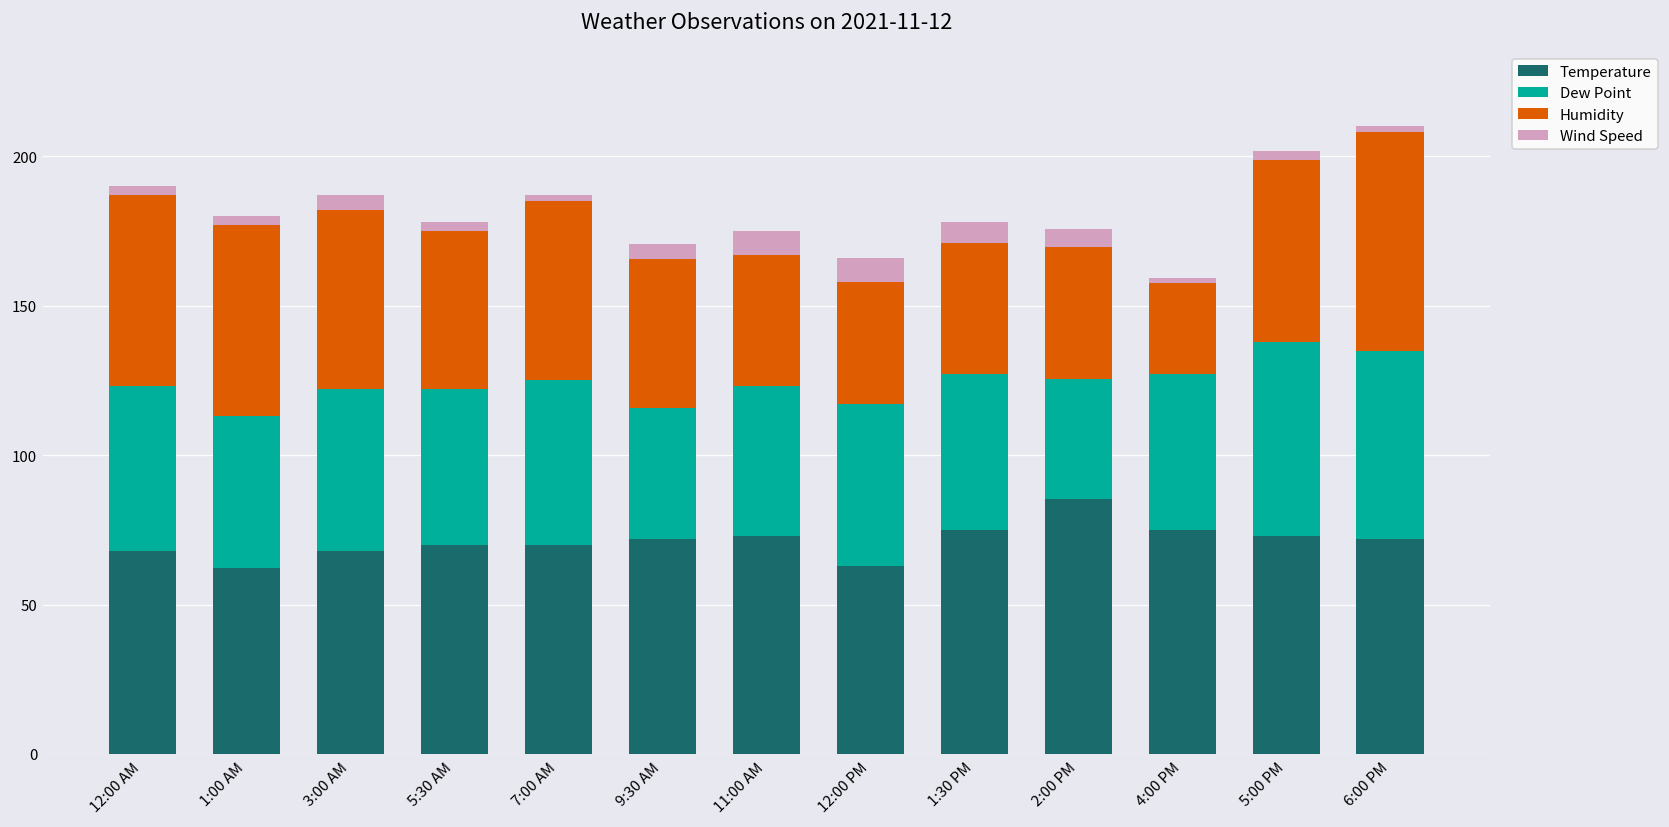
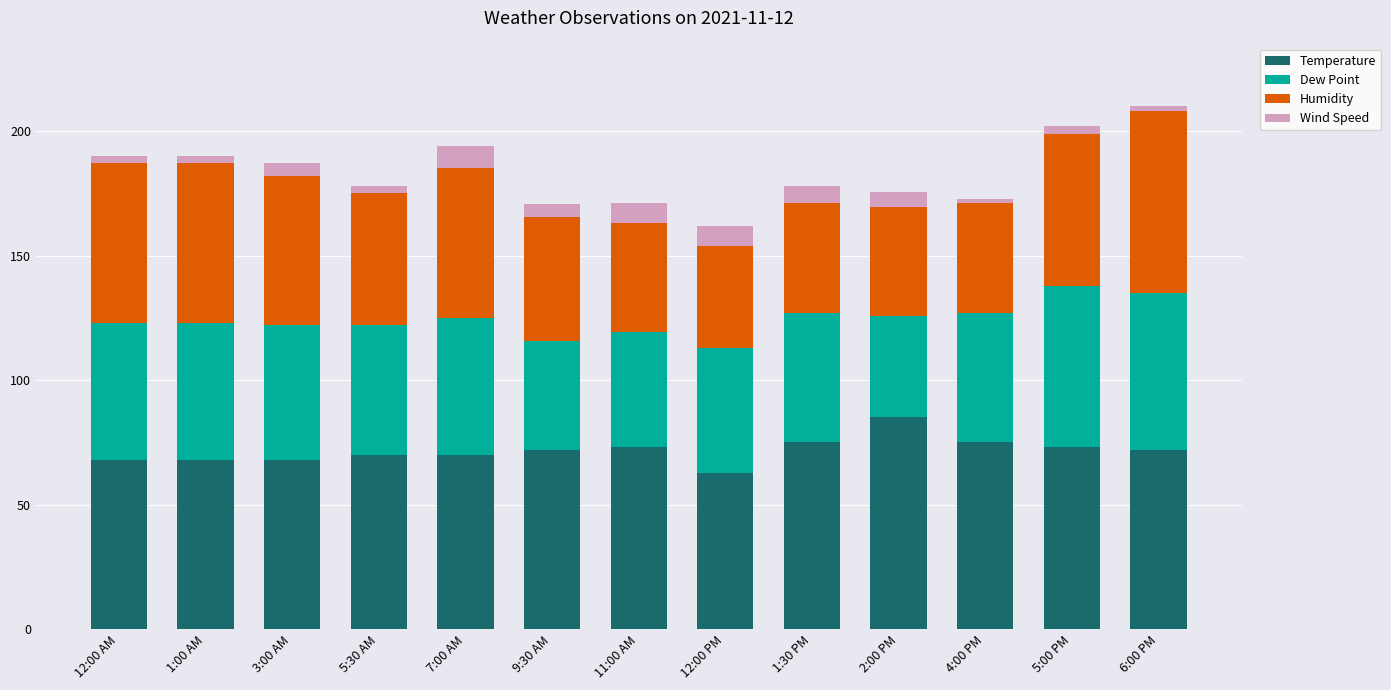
Temperature, 1:00 AM: 62 -> 68
Dew Point, 1:00 AM: 51 -> 55
Wind Speed, 7:00 AM: 2 -> 9
Dew Point, 11:00 AM: 50 -> 46
Dew Point, 12:00 PM: 54 -> 50
Humidity, 4:00 PM: 31 -> 44
